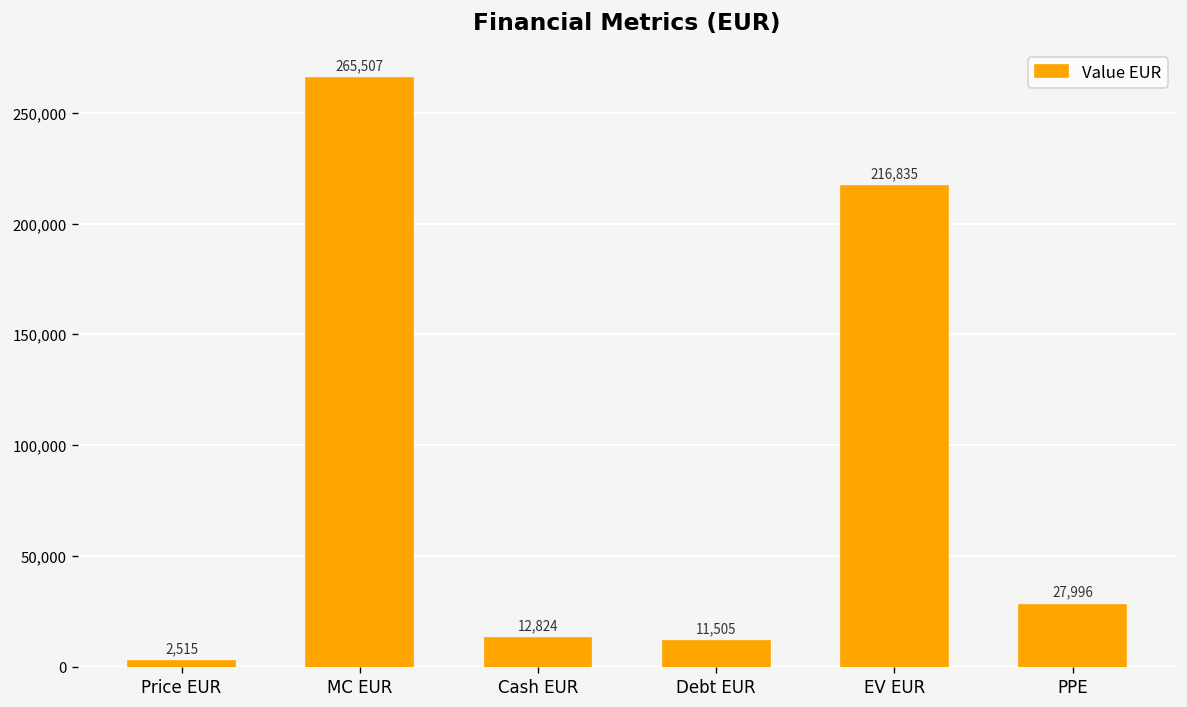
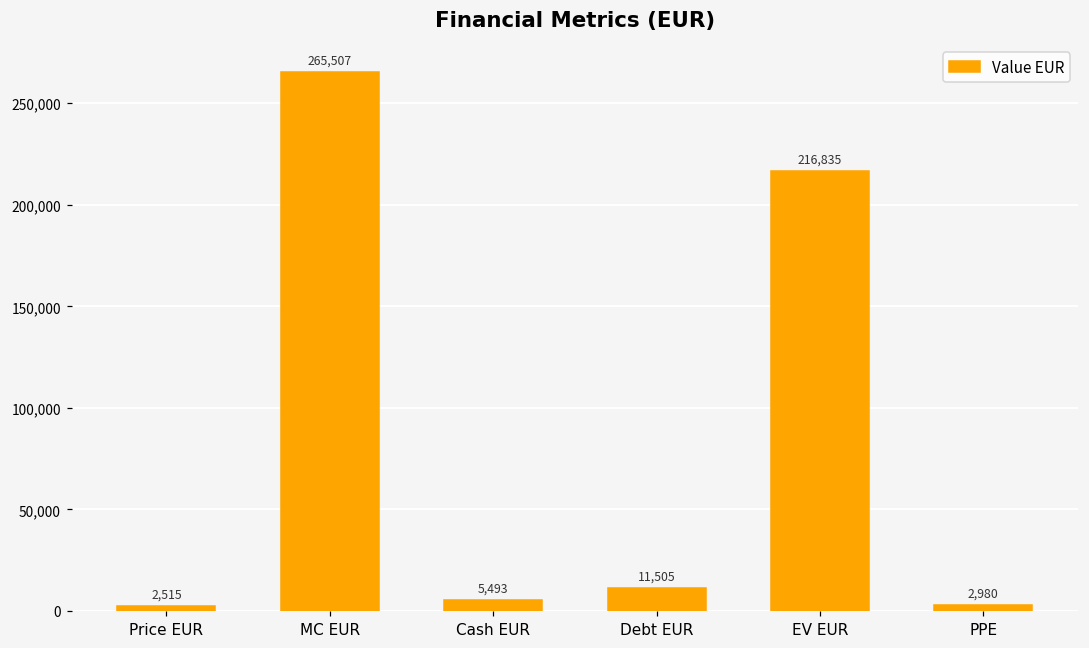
Cash EUR: 12,824 -> 5,493
PPE: 27,996 -> 2,980
